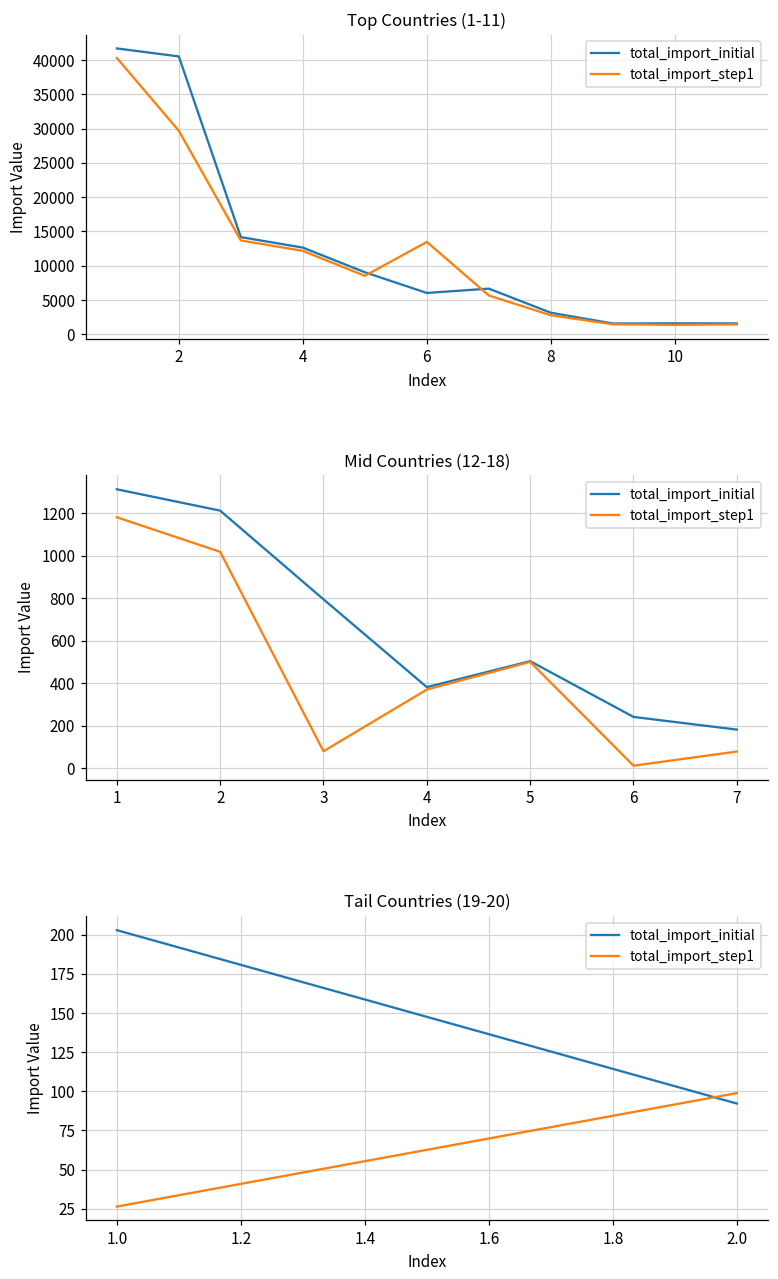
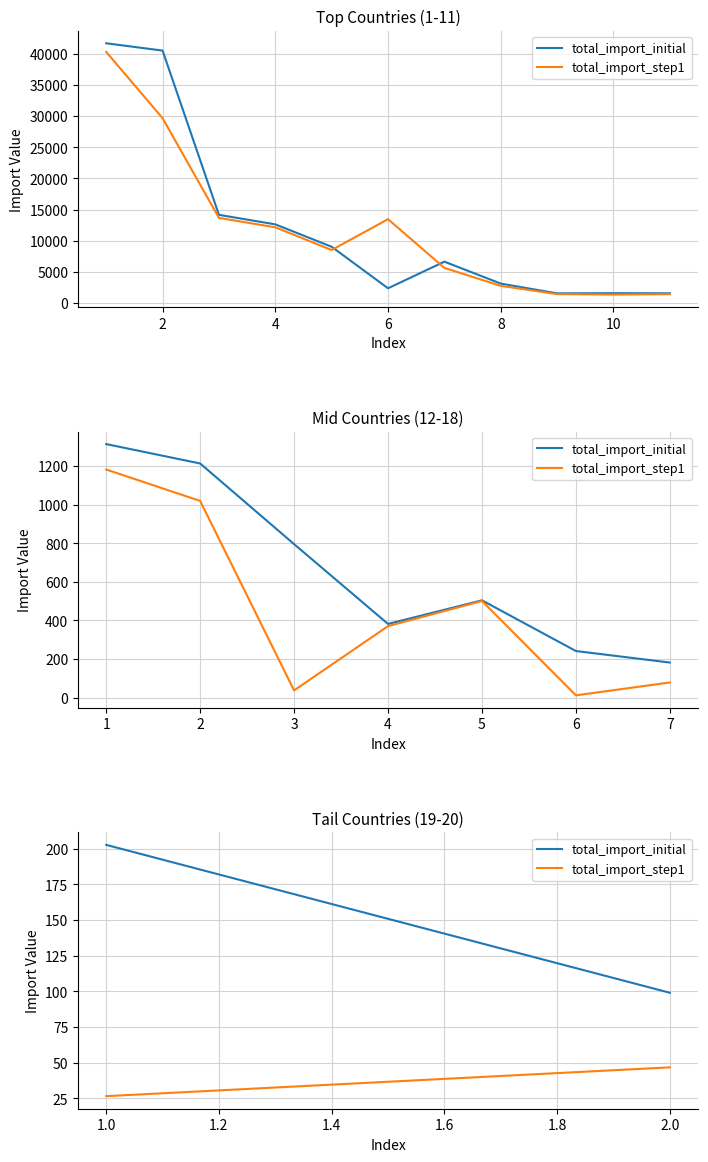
Top Countries (1-11), total_import_initial, 6: 6000 -> 2000
Mid Countries (12-18), total_import_step1, 3: 80 -> 40
Tail Countries (19-20), total_import_initial, 2.0: 92 -> 99
Tail Countries (19-20), total_import_step1, 2.0: 99 -> 47
